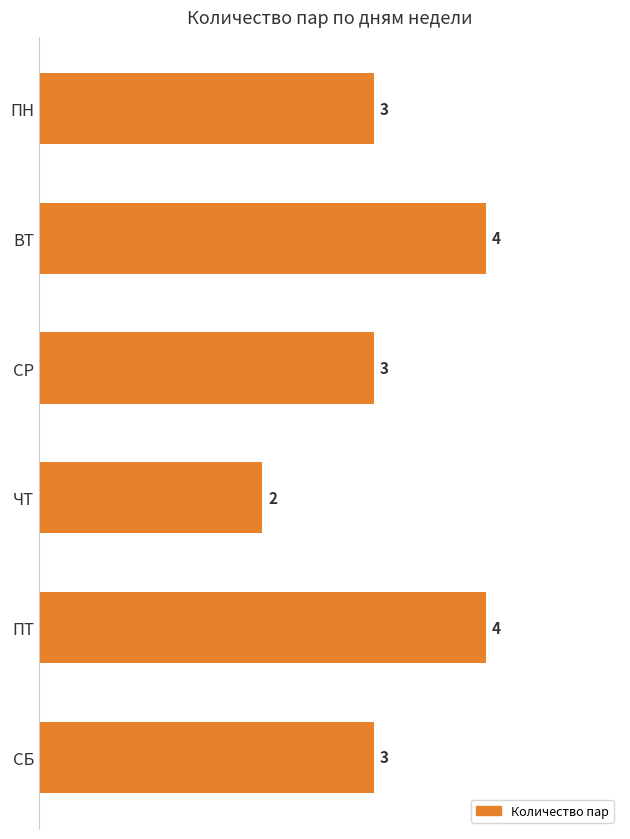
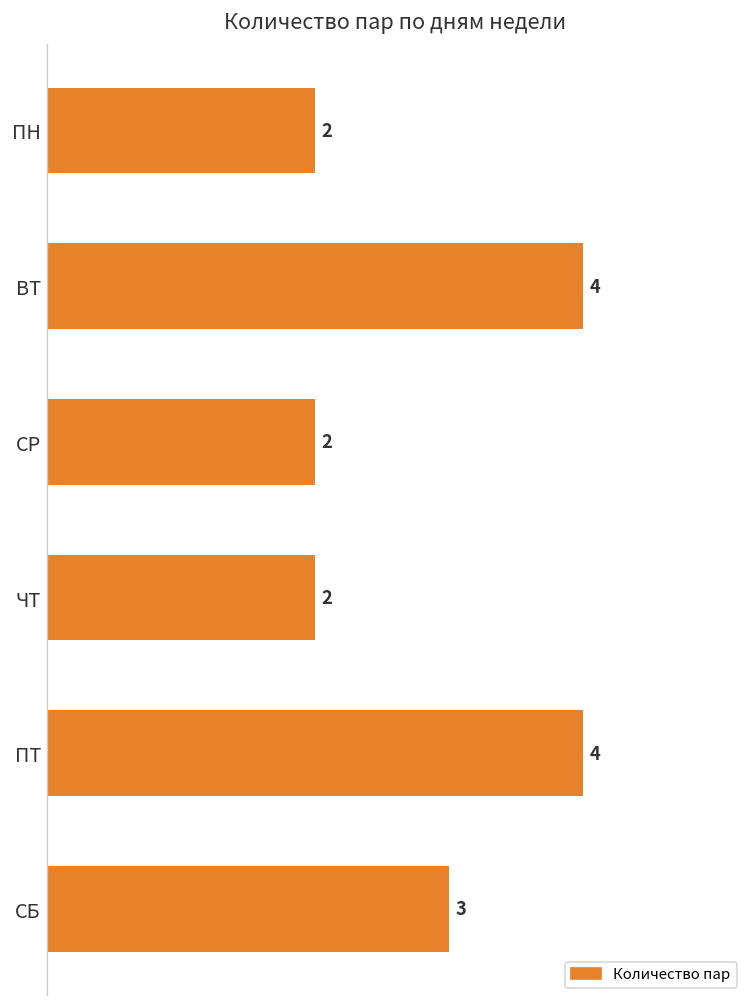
ПН: 3 -> 2
СР: 3 -> 2
